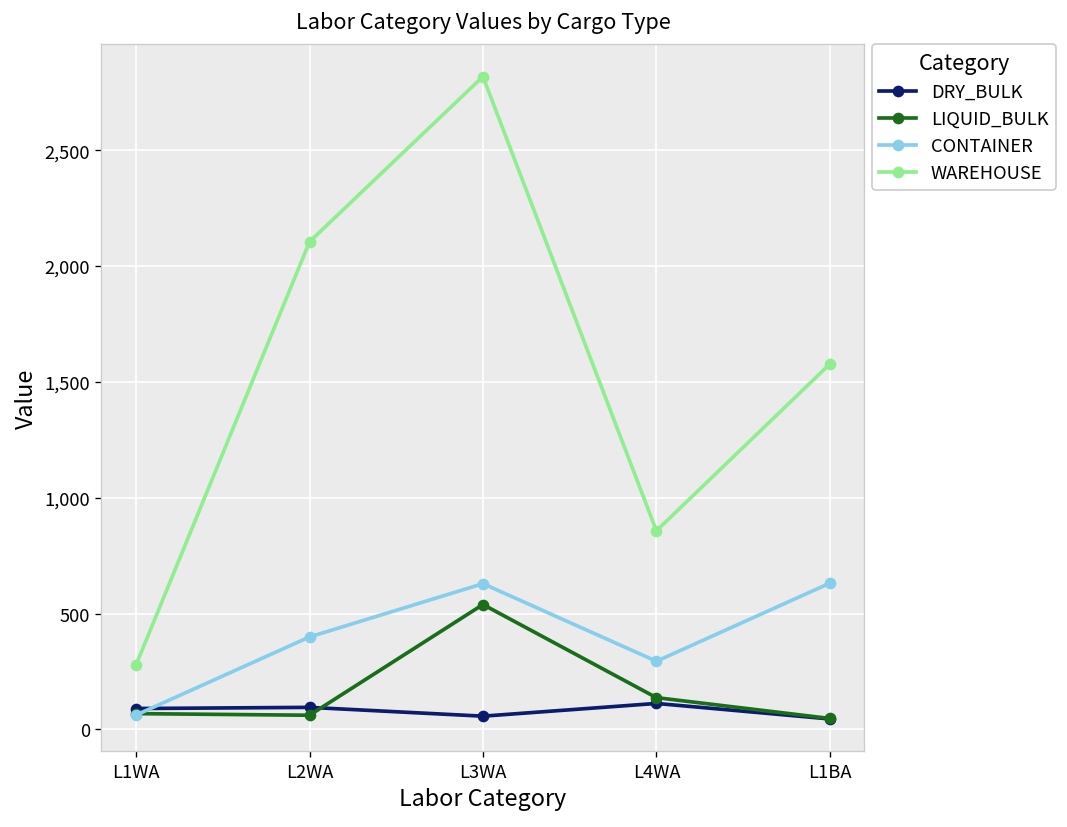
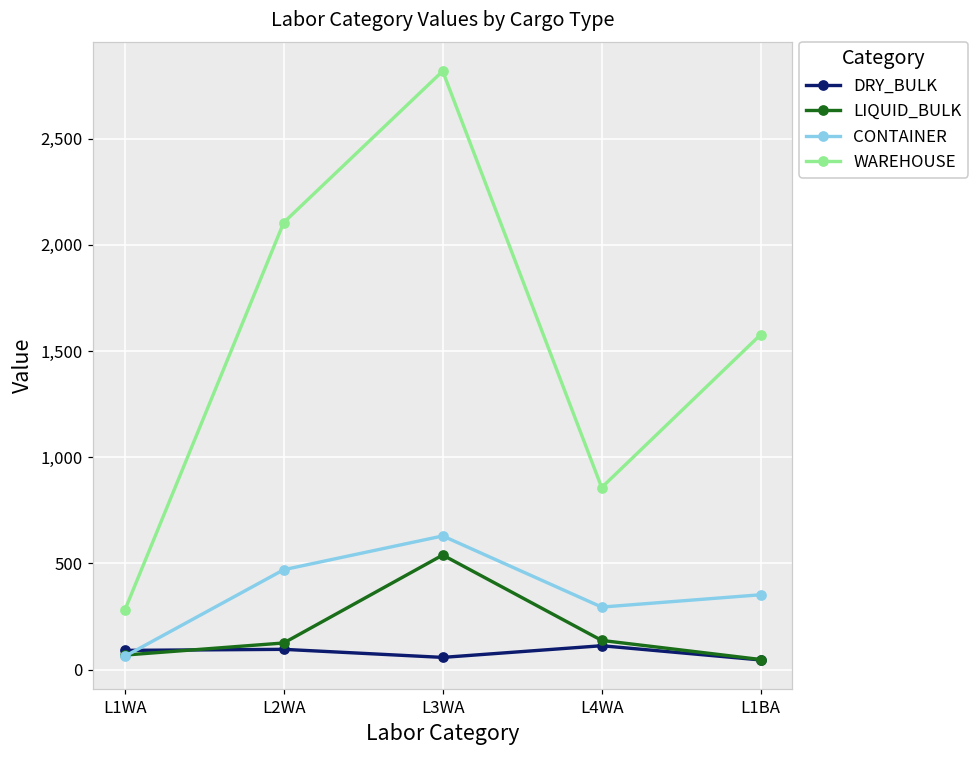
LIQUID_BULK, L2WA: 60 -> 130
CONTAINER, L2WA: 400 -> 470
CONTAINER, L1BA: 630 -> 350
